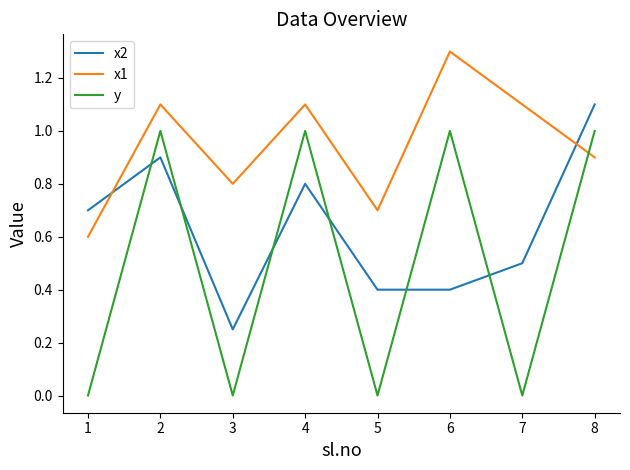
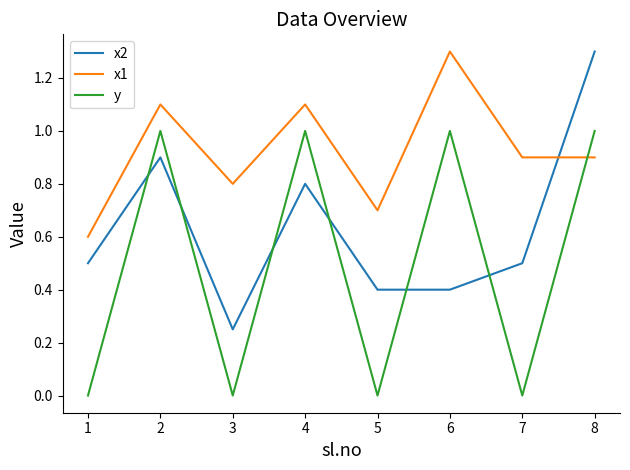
x2, 1: 0.7 -> 0.5
x1, 7: 1.1 -> 0.9
x2, 8: 1.1 -> 1.3
